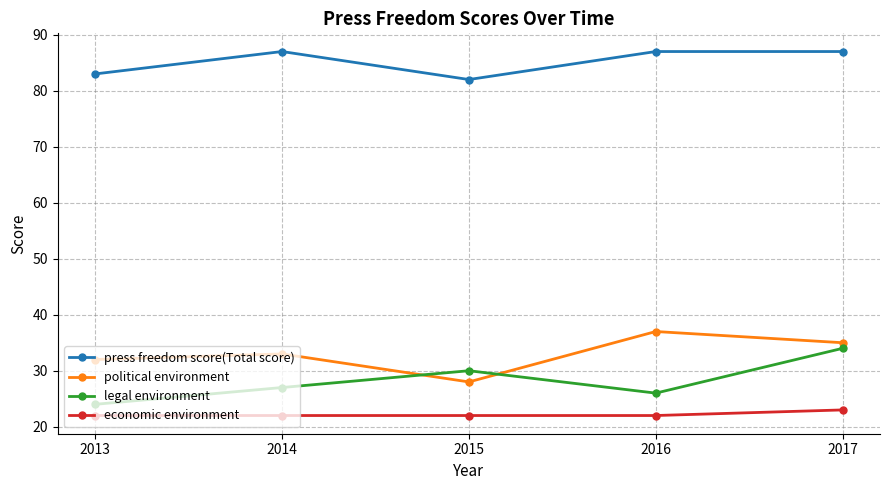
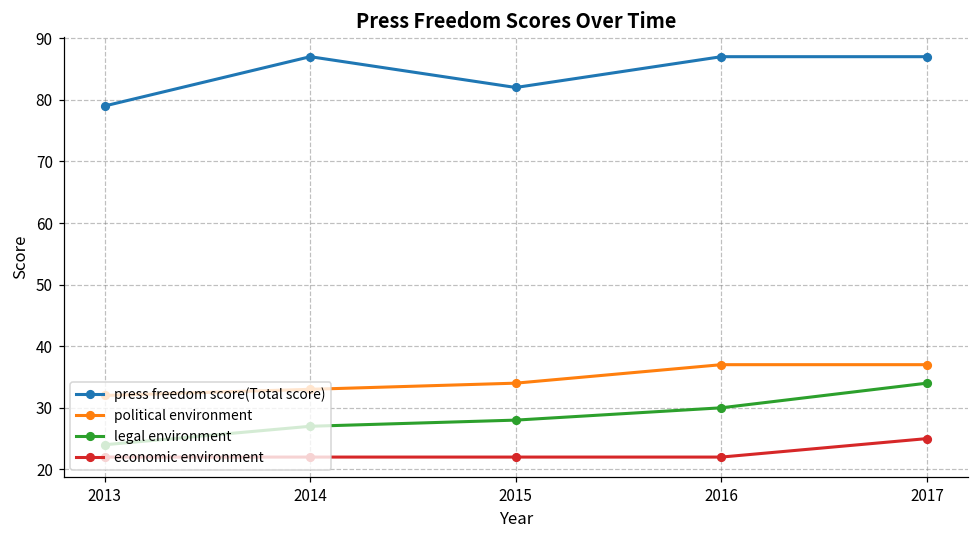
press freedom score(Total score), 2013: 83 -> 79
political environment, 2015: 28 -> 34
legal environment, 2015: 30 -> 28
legal environment, 2016: 26 -> 30
political environment, 2017: 35 -> 37
economic environment, 2017: 23 -> 25
